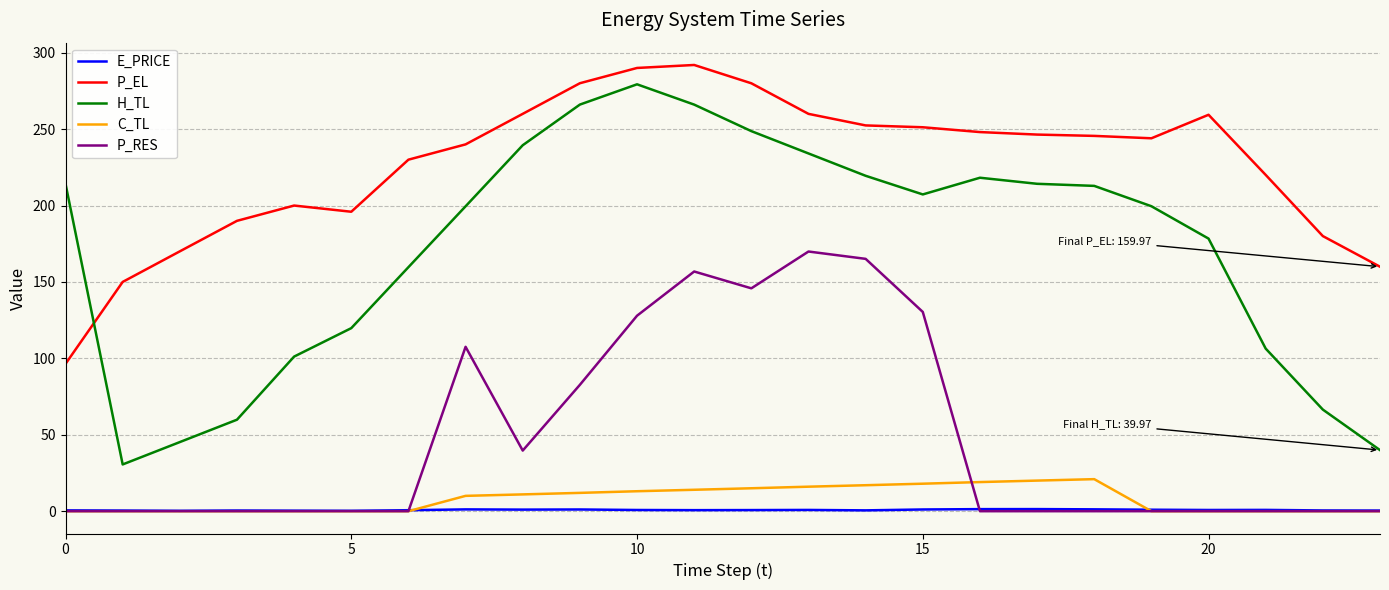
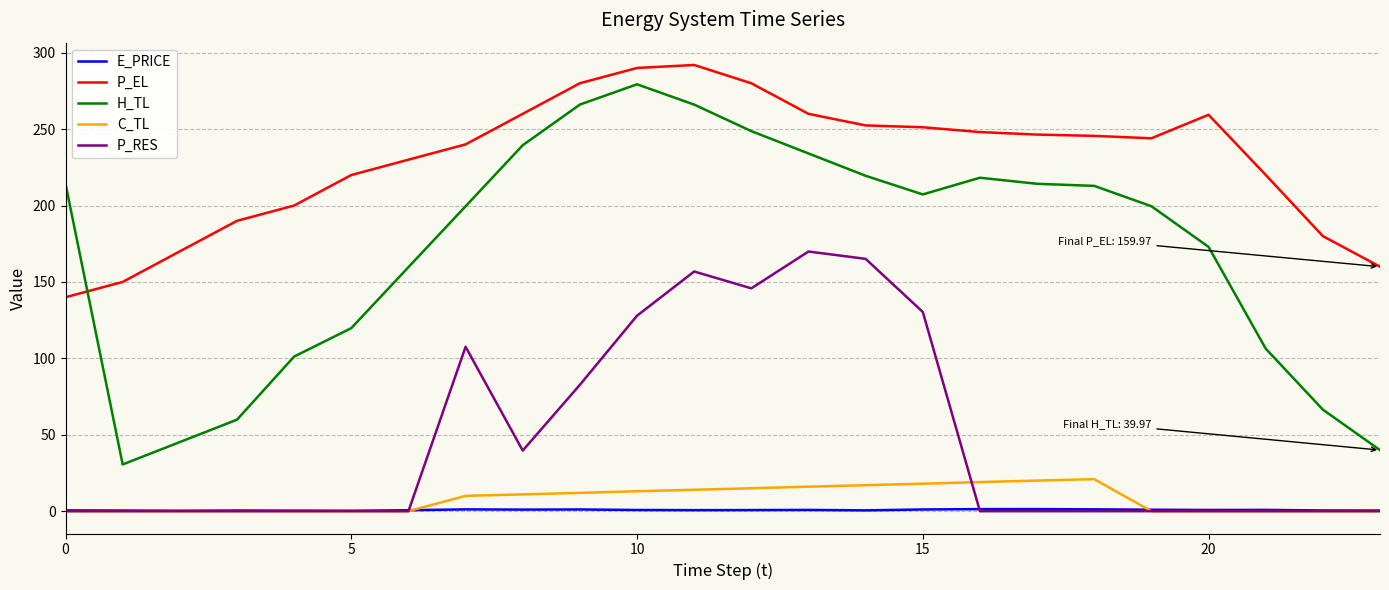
P_EL, 0: 96 -> 140
P_EL, 5: 196 -> 220
H_TL, 20: 178 -> 173
